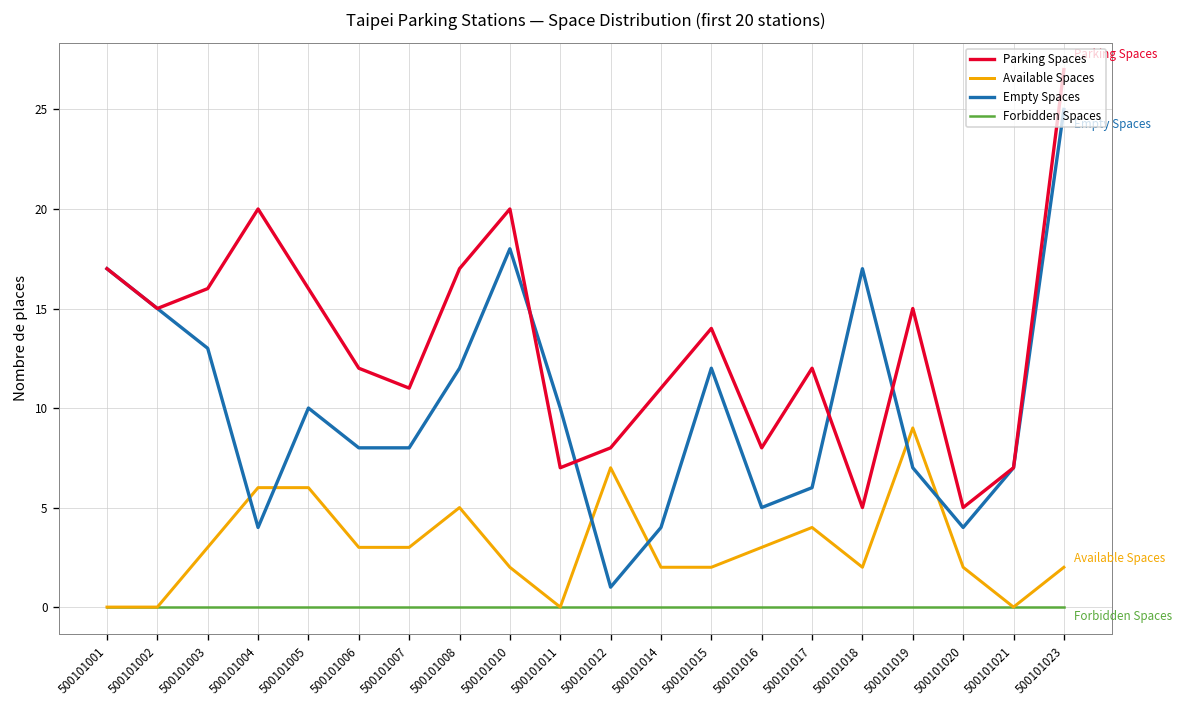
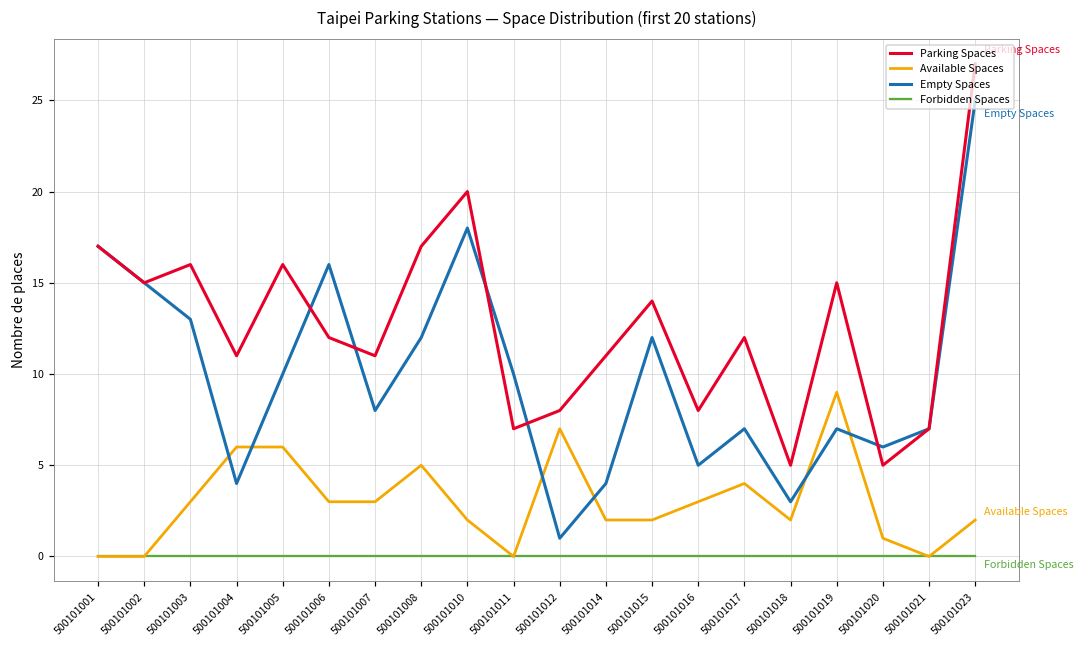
Parking Spaces, 500101004: 20 -> 11
Empty Spaces, 500101006: 8 -> 16
Empty Spaces, 500101017: 6 -> 7
Empty Spaces, 500101018: 17 -> 3
Available Spaces, 500101020: 2 -> 1
Empty Spaces, 500101020: 4 -> 6
